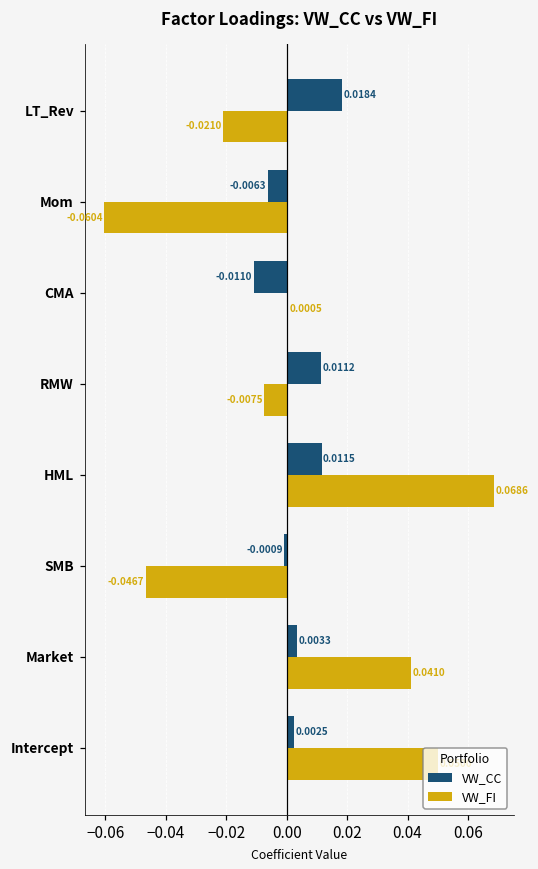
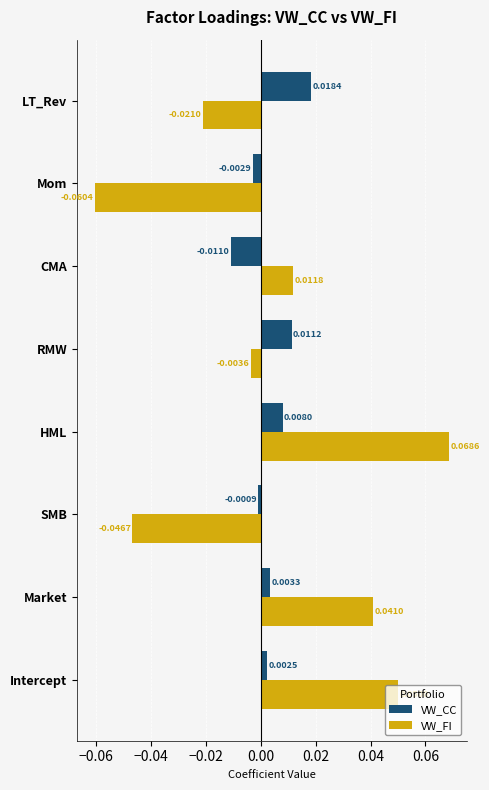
VW_CC, Mom: -0.0063 -> -0.0029
VW_FI, CMA: 0.0005 -> 0.0118
VW_FI, RMW: -0.0075 -> -0.0036
VW_CC, HML: 0.0115 -> 0.0080
